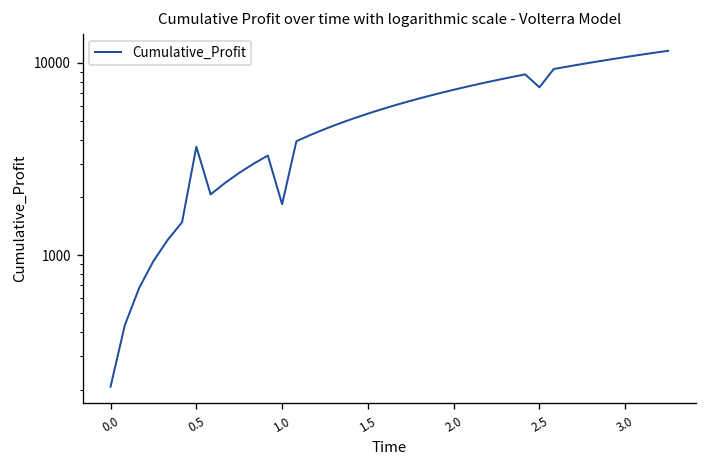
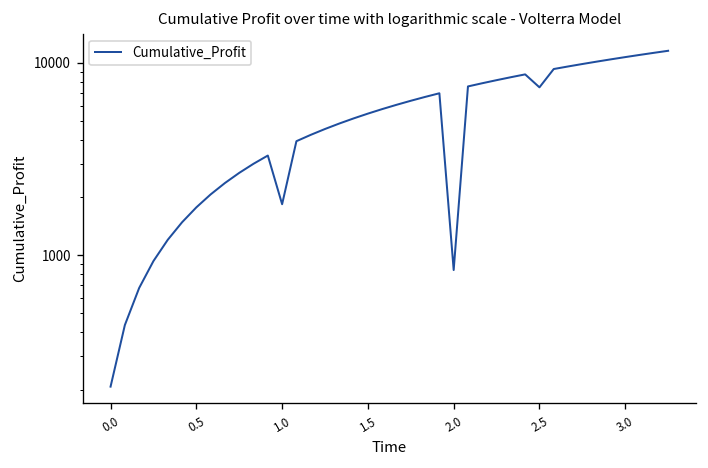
0.5: 3700 -> 1800
2.0: 7000 -> 800
